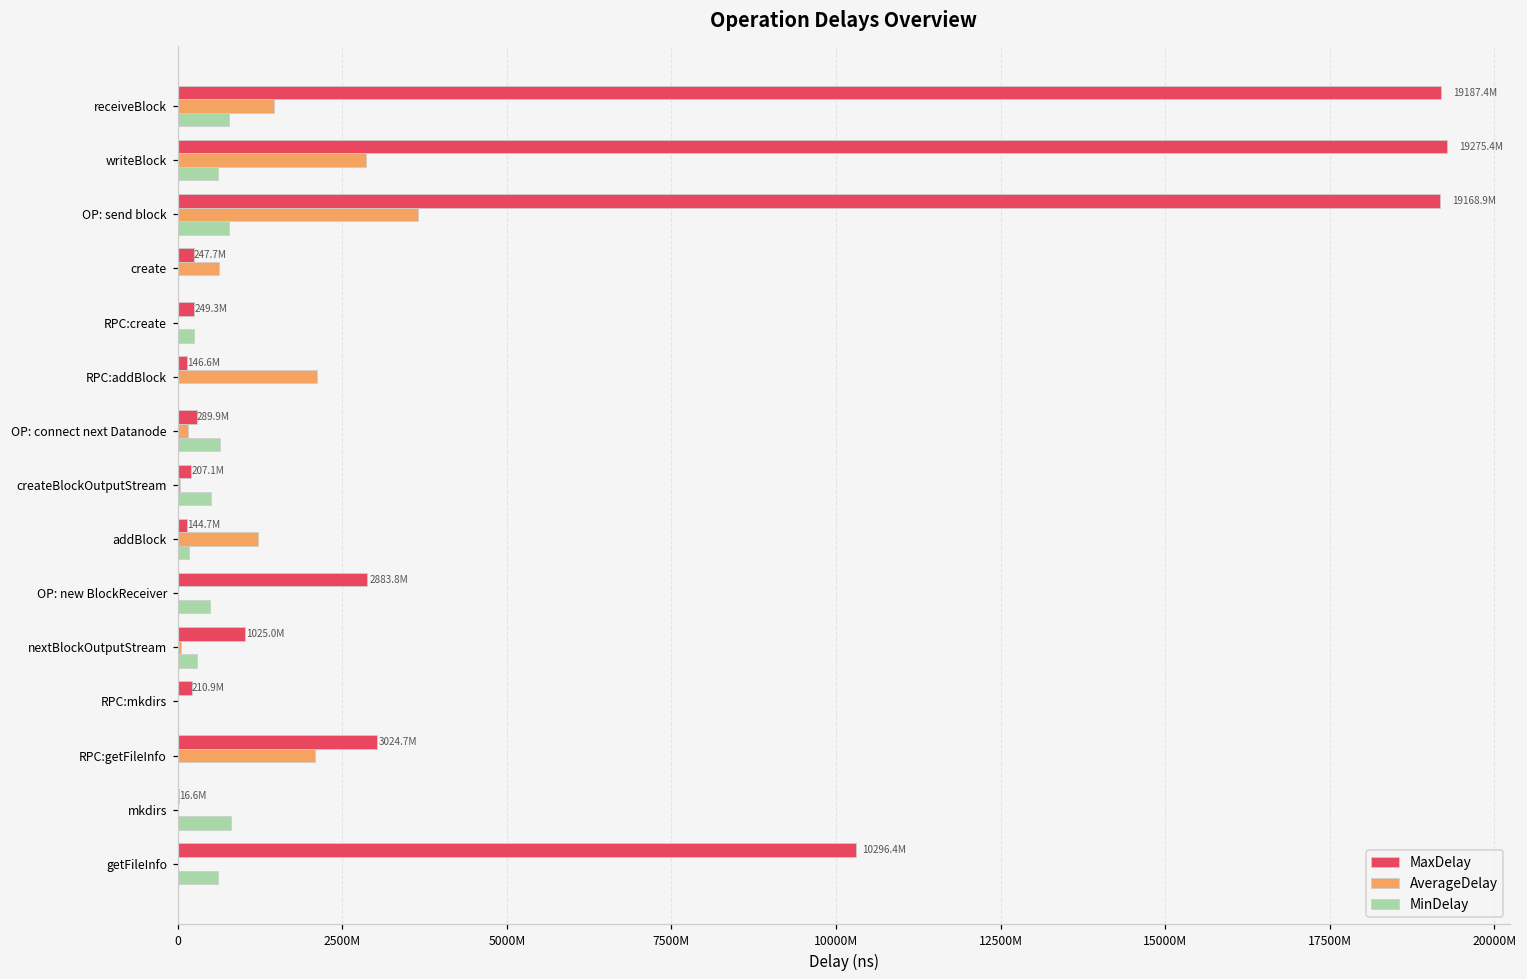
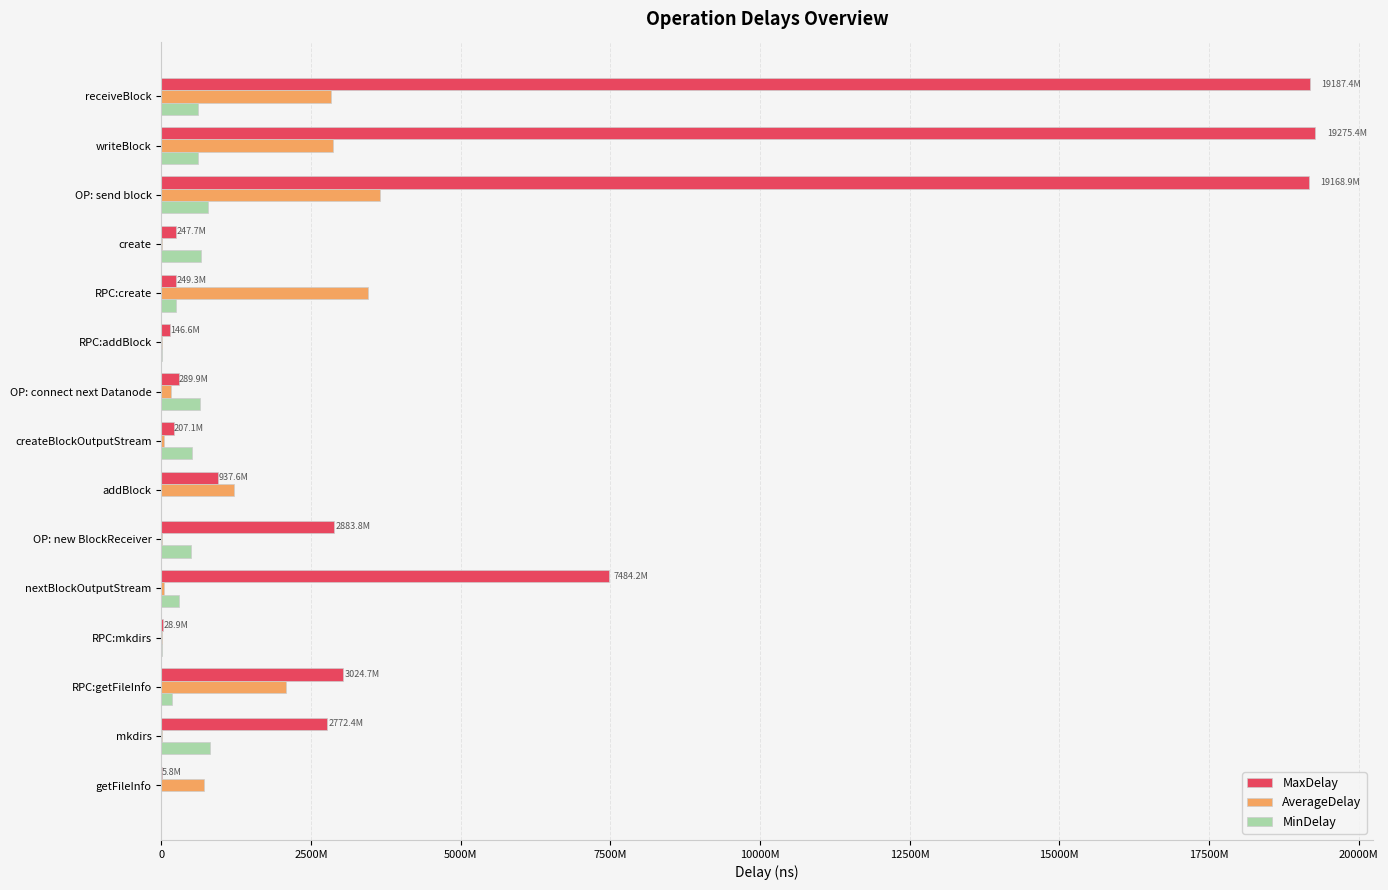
AverageDelay, receiveBlock: 1500000000 -> 2800000000
MinDelay, receiveBlock: 800000000 -> 600000000
AverageDelay, create: 600000000 -> 0
MinDelay, create: 0 -> 700000000
AverageDelay, RPC:create: 0 -> 3400000000
AverageDelay, RPC:addBlock: 2100000000 -> 0
MaxDelay, addBlock: 144.7M -> 937.6M
MinDelay, addBlock: 200000000 -> 0
MaxDelay, nextBlockOutputStream: 1025.0M -> 7484.2M
MaxDelay, RPC:mkdirs: 210.9M -> 28.9M
MinDelay, RPC:getFileInfo: 0 -> 200000000
MaxDelay, mkdirs: 16.6M -> 2772.4M
MaxDelay, getFileInfo: 10296.4M -> 5.8M
AverageDelay, getFileInfo: 0 -> 700000000
MinDelay, getFileInfo: 600000000 -> 0
